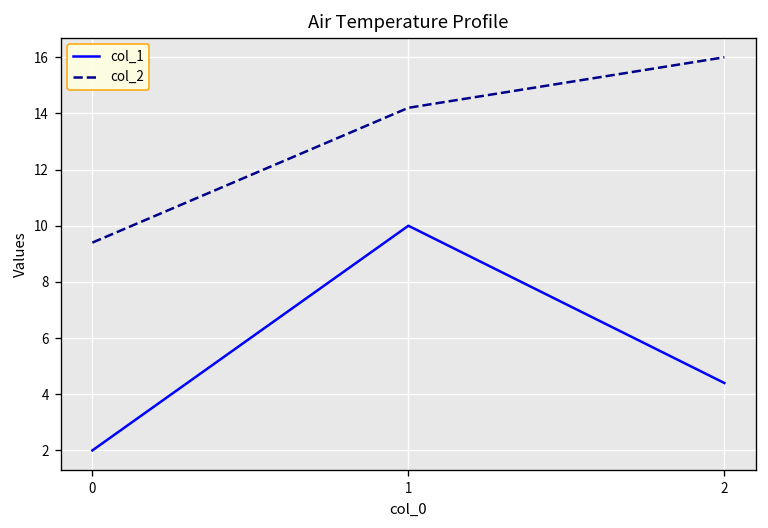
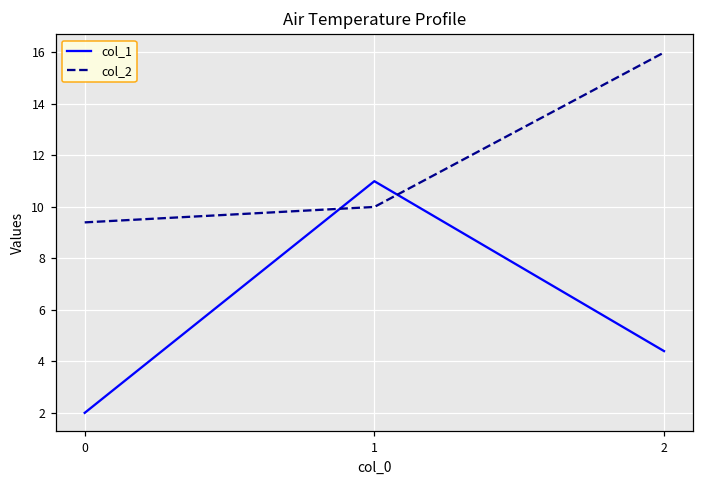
col_1, 1: 10 -> 11
col_2, 1: 14.2 -> 10.0
